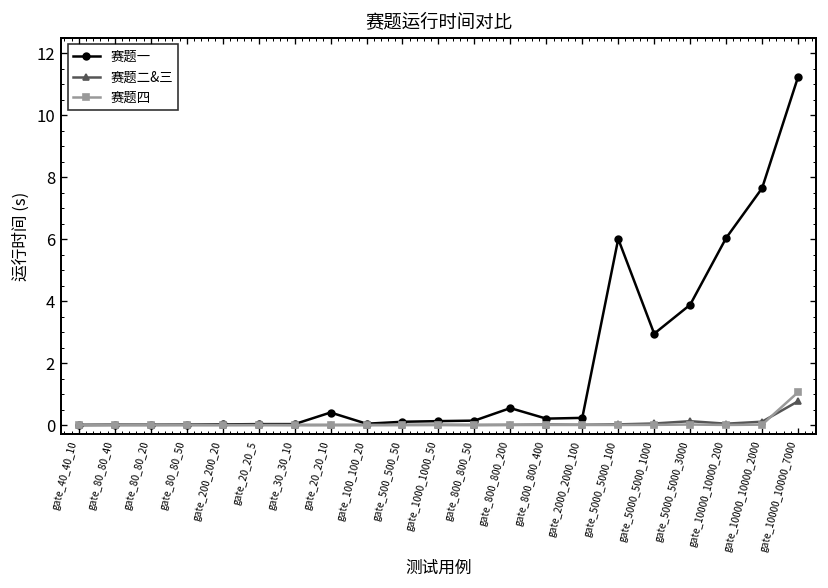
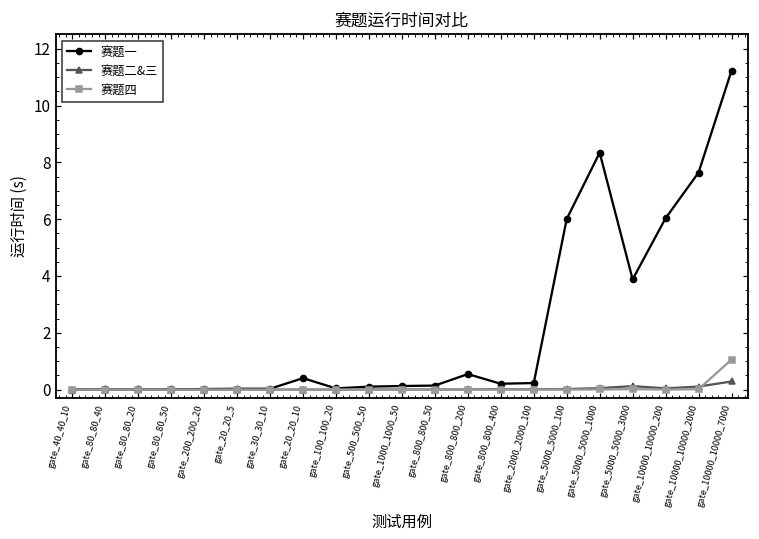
赛题一, gate_5000_5000_1000: 2.9 -> 8.3
赛题二&三, gate_10000_10000_7000: 0.8 -> 0.3
